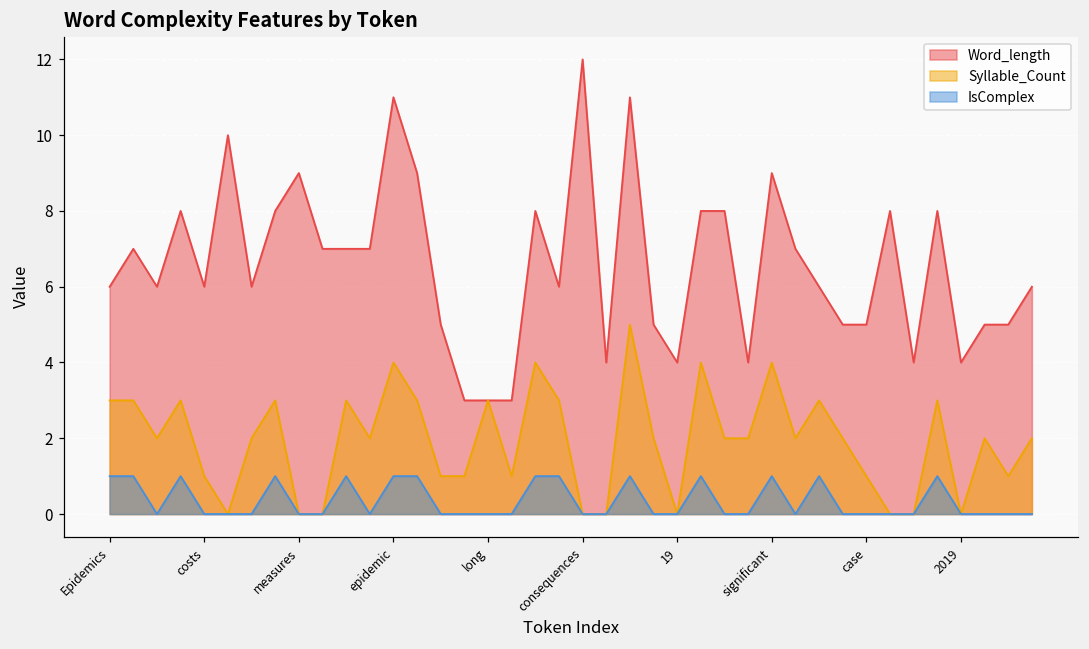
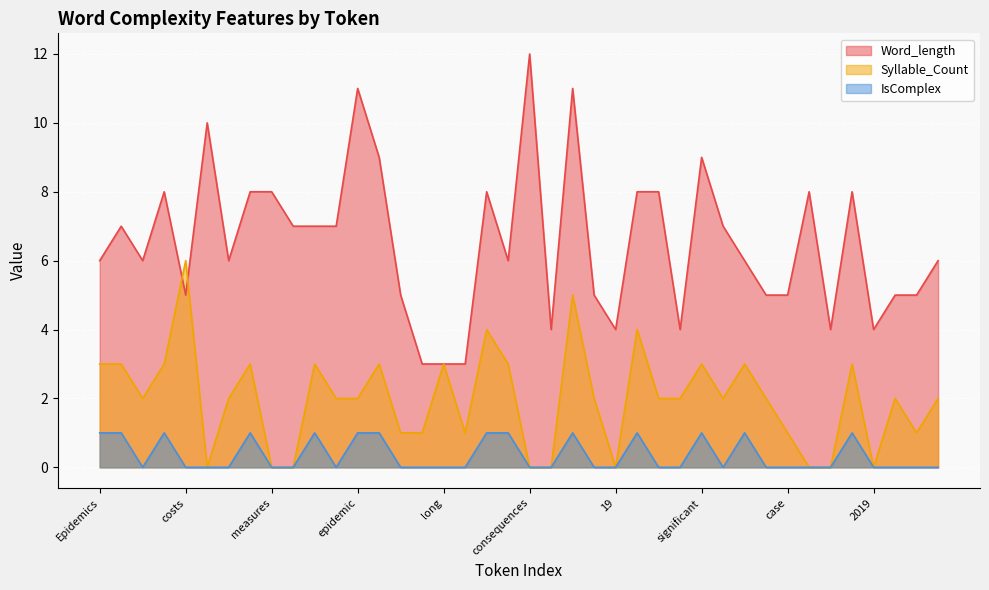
Word_length, costs: 6 -> 5
Syllable_Count, costs: 1 -> 6
Word_length, measures: 9 -> 8
Syllable_Count, epidemic: 4 -> 2
Syllable_Count, significant: 4 -> 3
